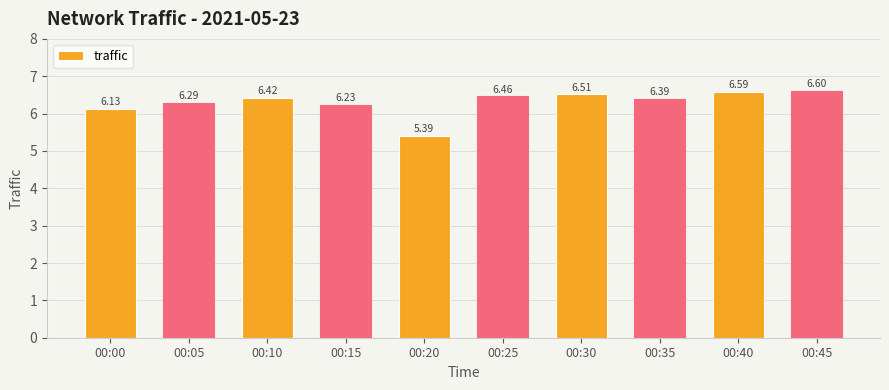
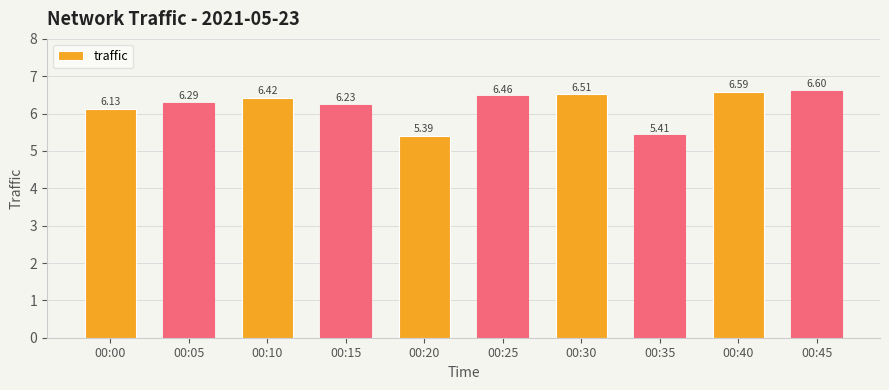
00:35: 6.39 -> 5.41
